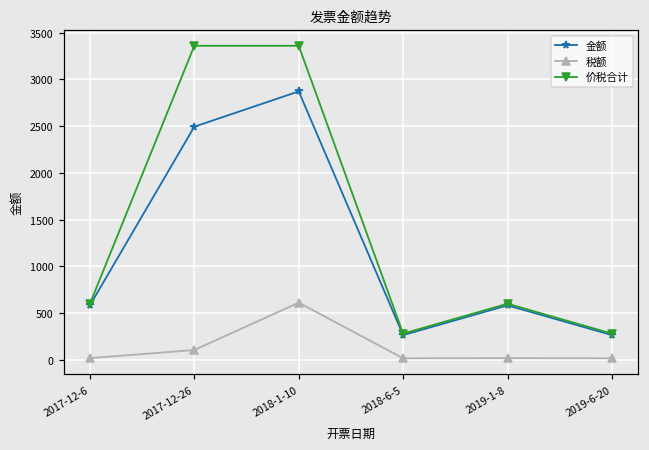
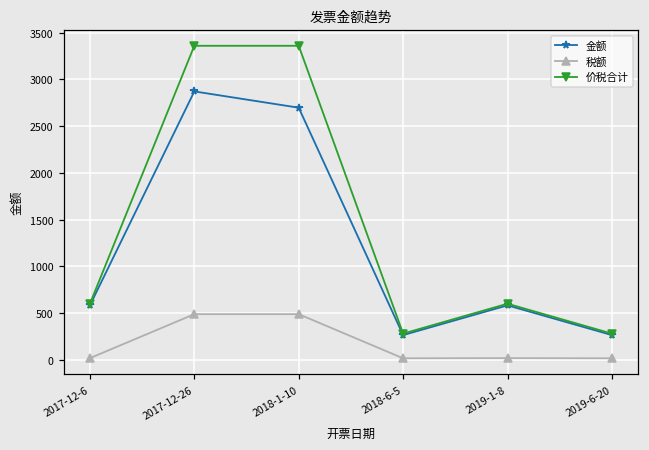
金额, 2017-12-26: 2500 -> 2900
税额, 2017-12-26: 100 -> 500
金额, 2018-1-10: 2900 -> 2700
税额, 2018-1-10: 600 -> 500
